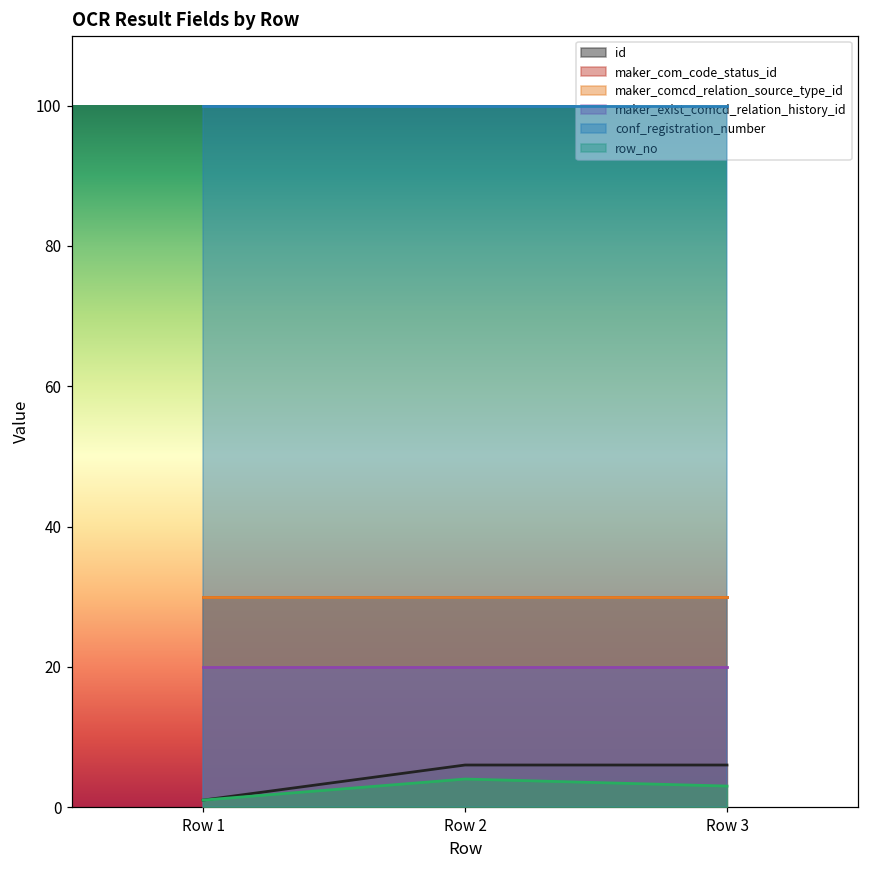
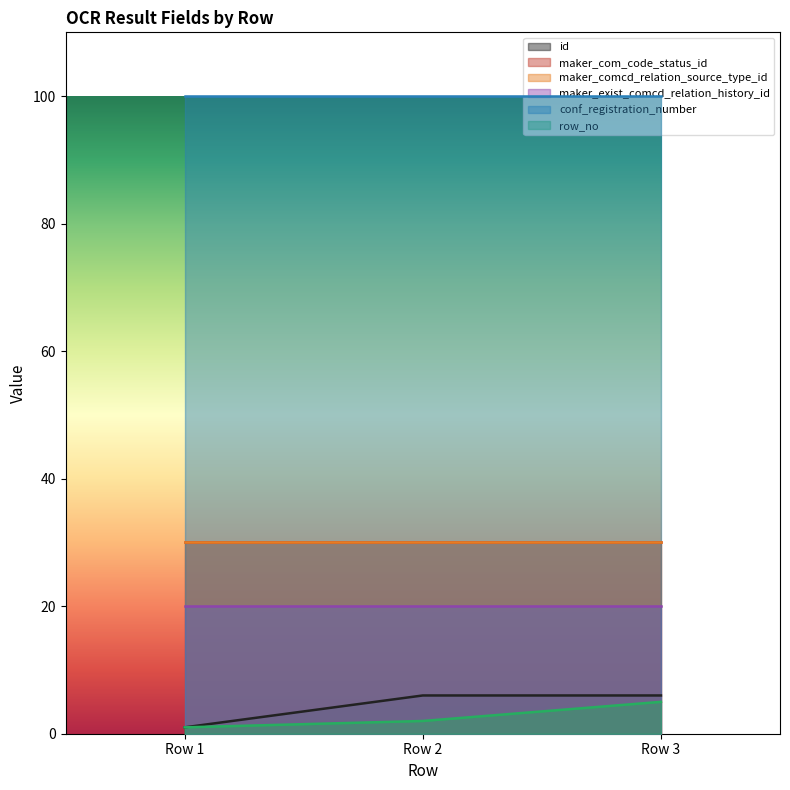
row_no, Row 2: 4 -> 2
row_no, Row 3: 3 -> 5
